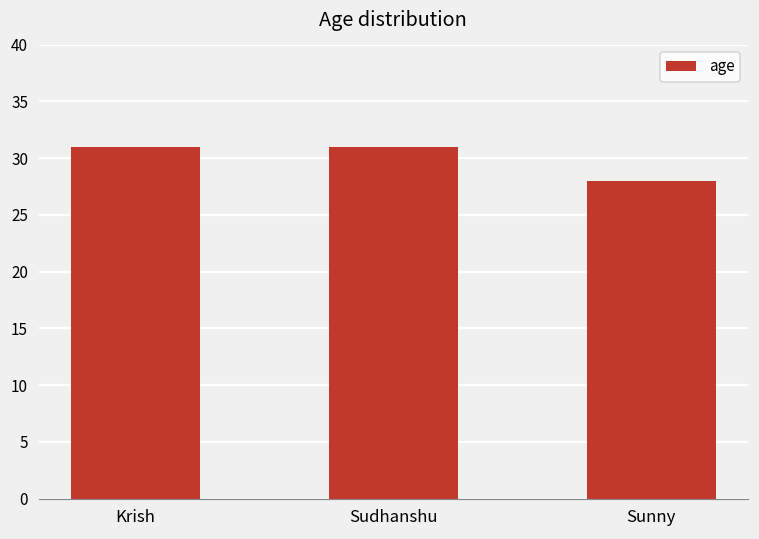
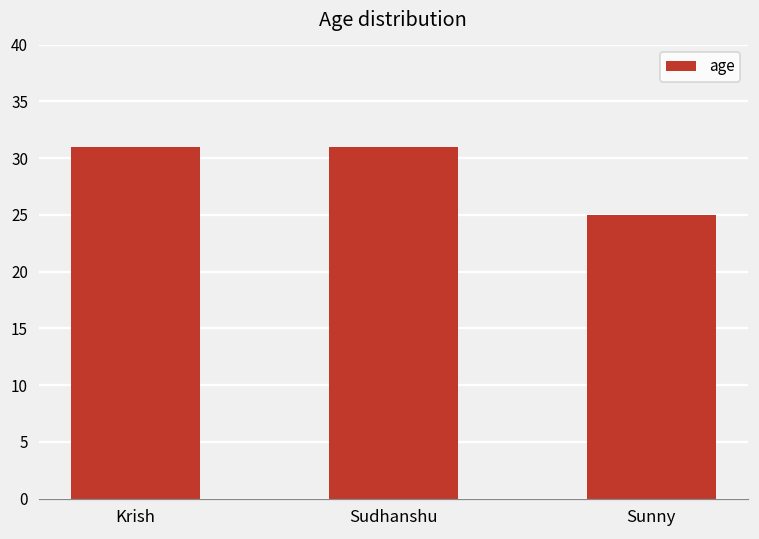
Sunny: 28 -> 25
